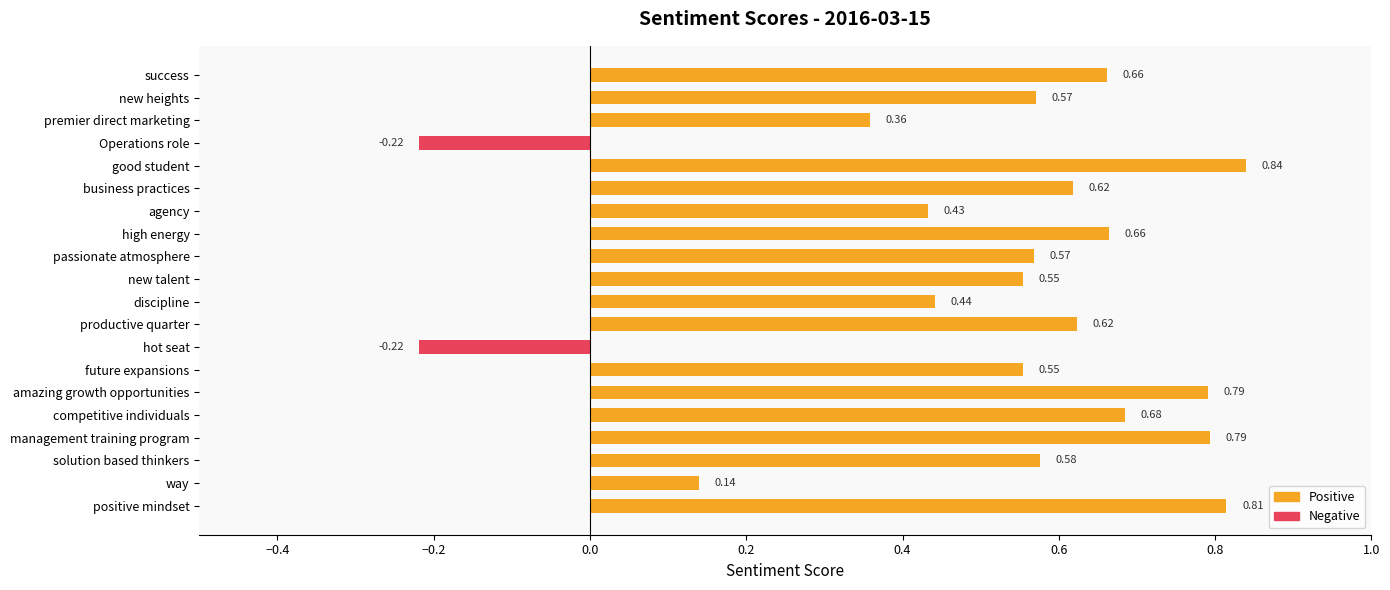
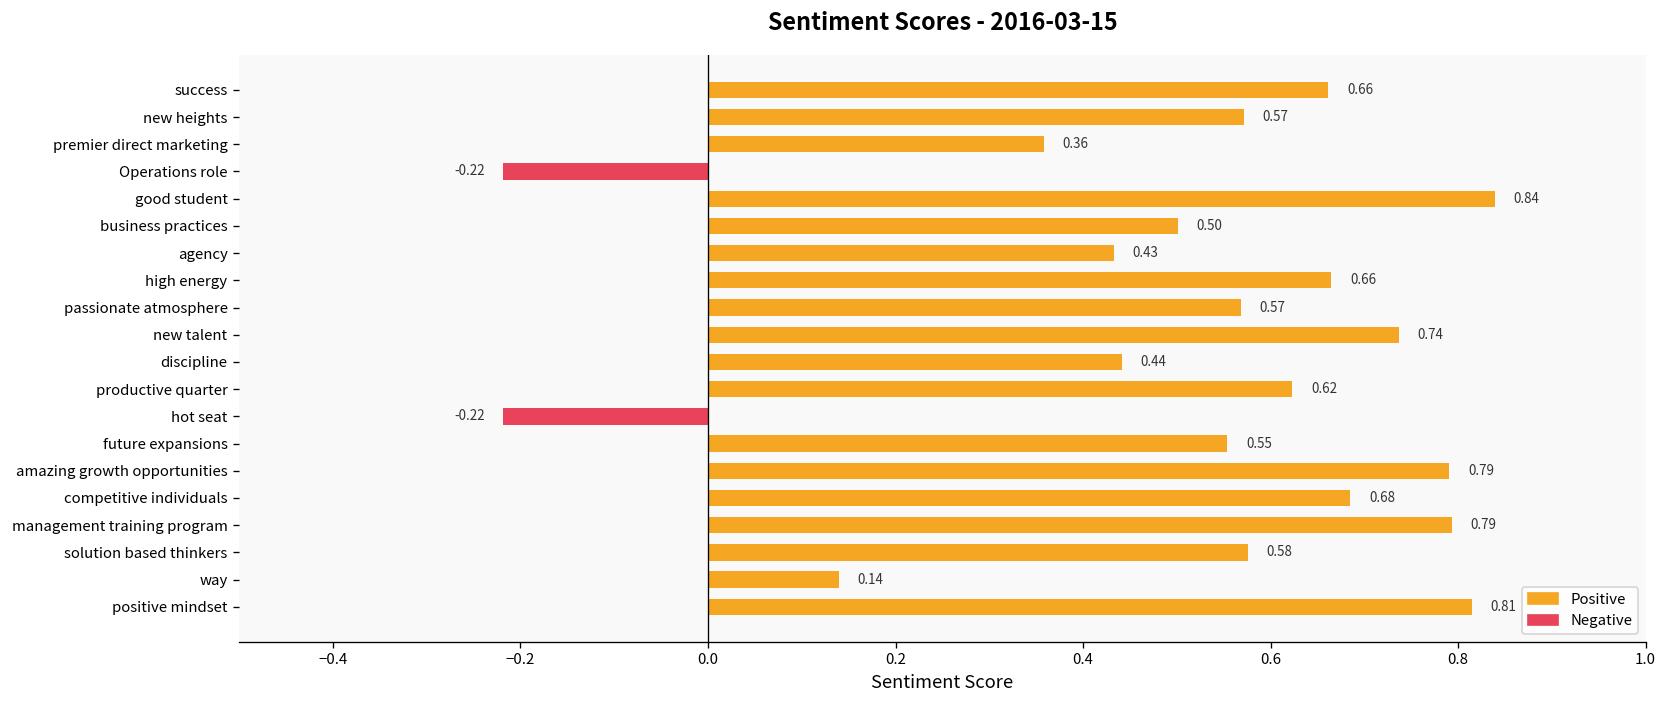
business practices: 0.62 -> 0.50
new talent: 0.55 -> 0.74
